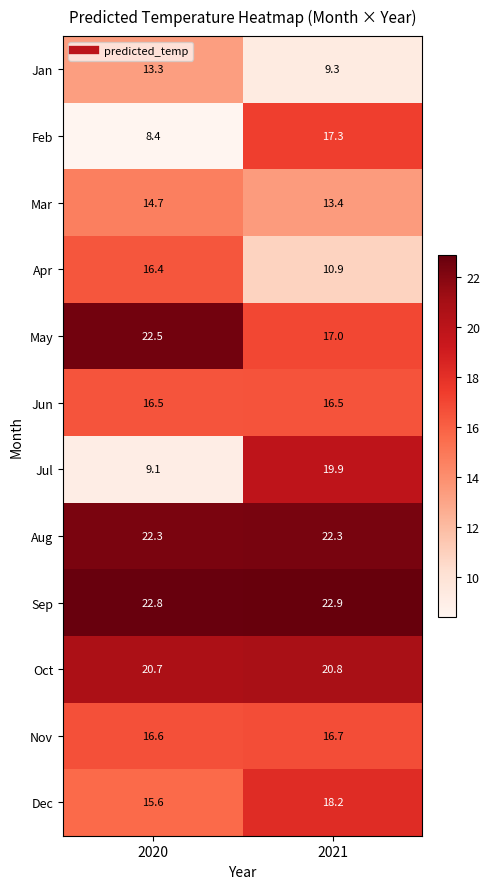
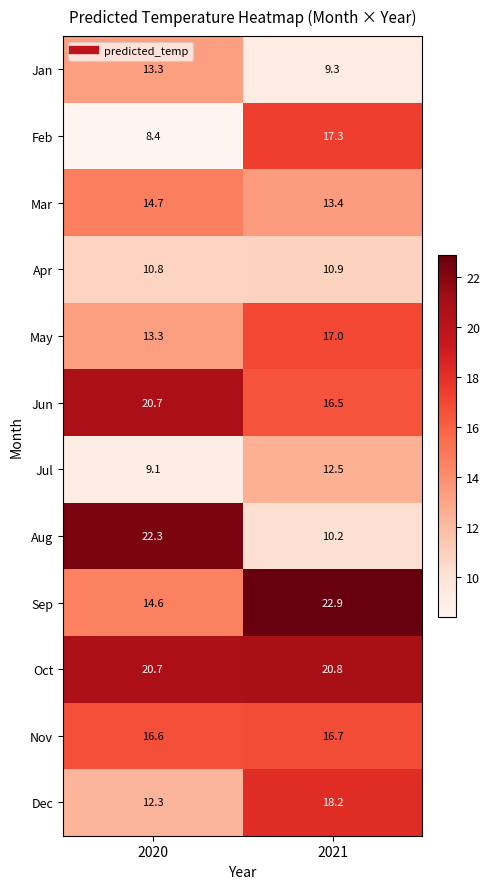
Apr, 2020: 16.4 -> 10.8
May, 2020: 22.5 -> 13.3
Jun, 2020: 16.5 -> 20.7
Jul, 2021: 19.9 -> 12.5
Aug, 2021: 22.3 -> 10.2
Sep, 2020: 22.8 -> 14.6
Dec, 2020: 15.6 -> 12.3
